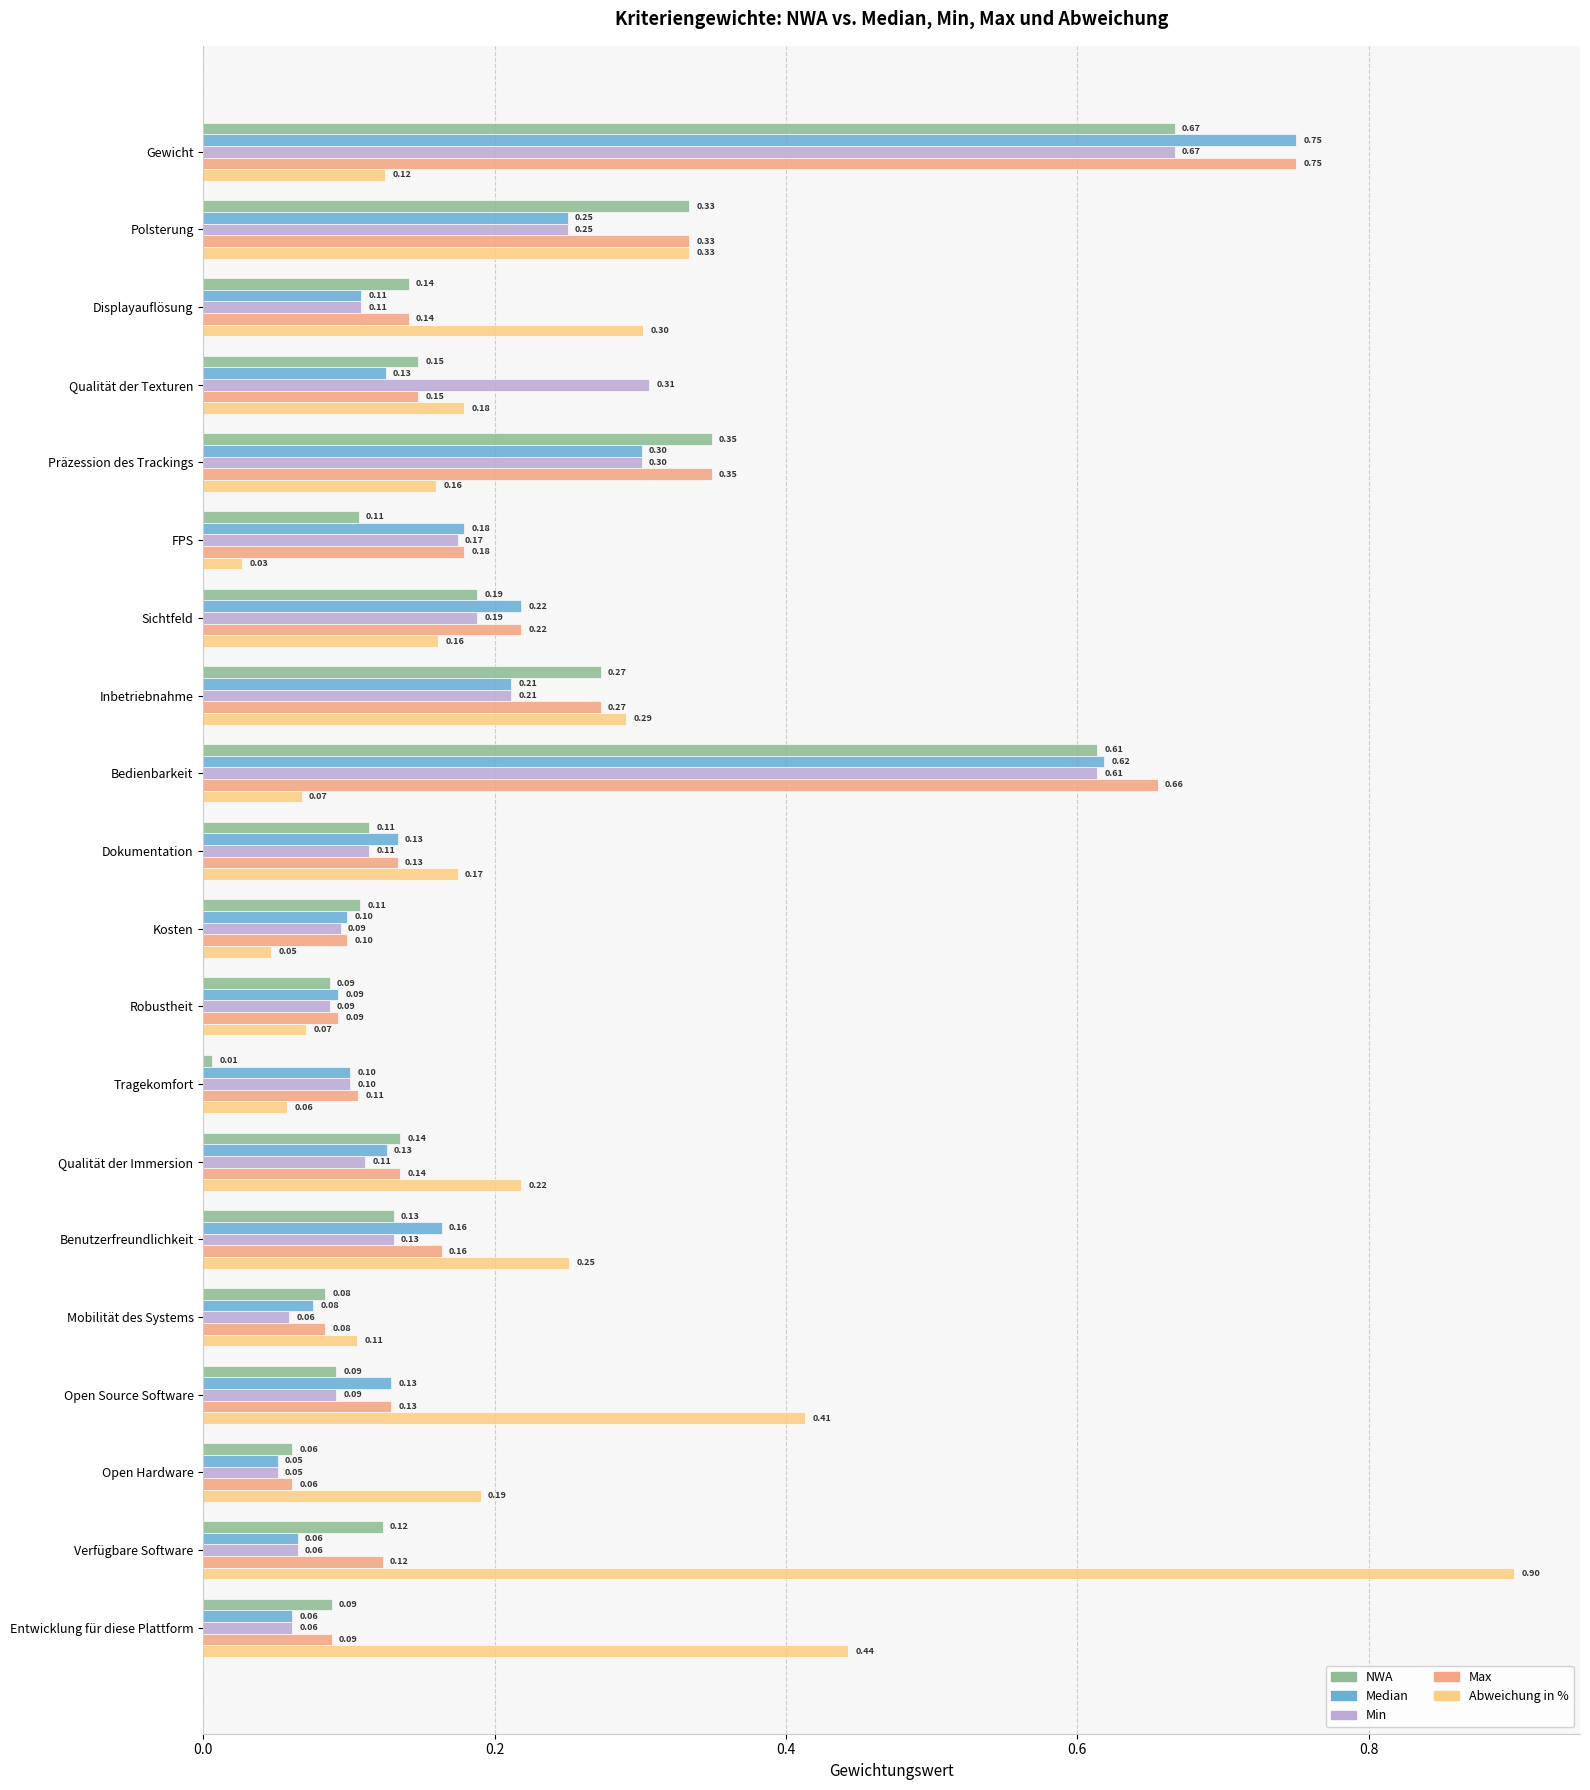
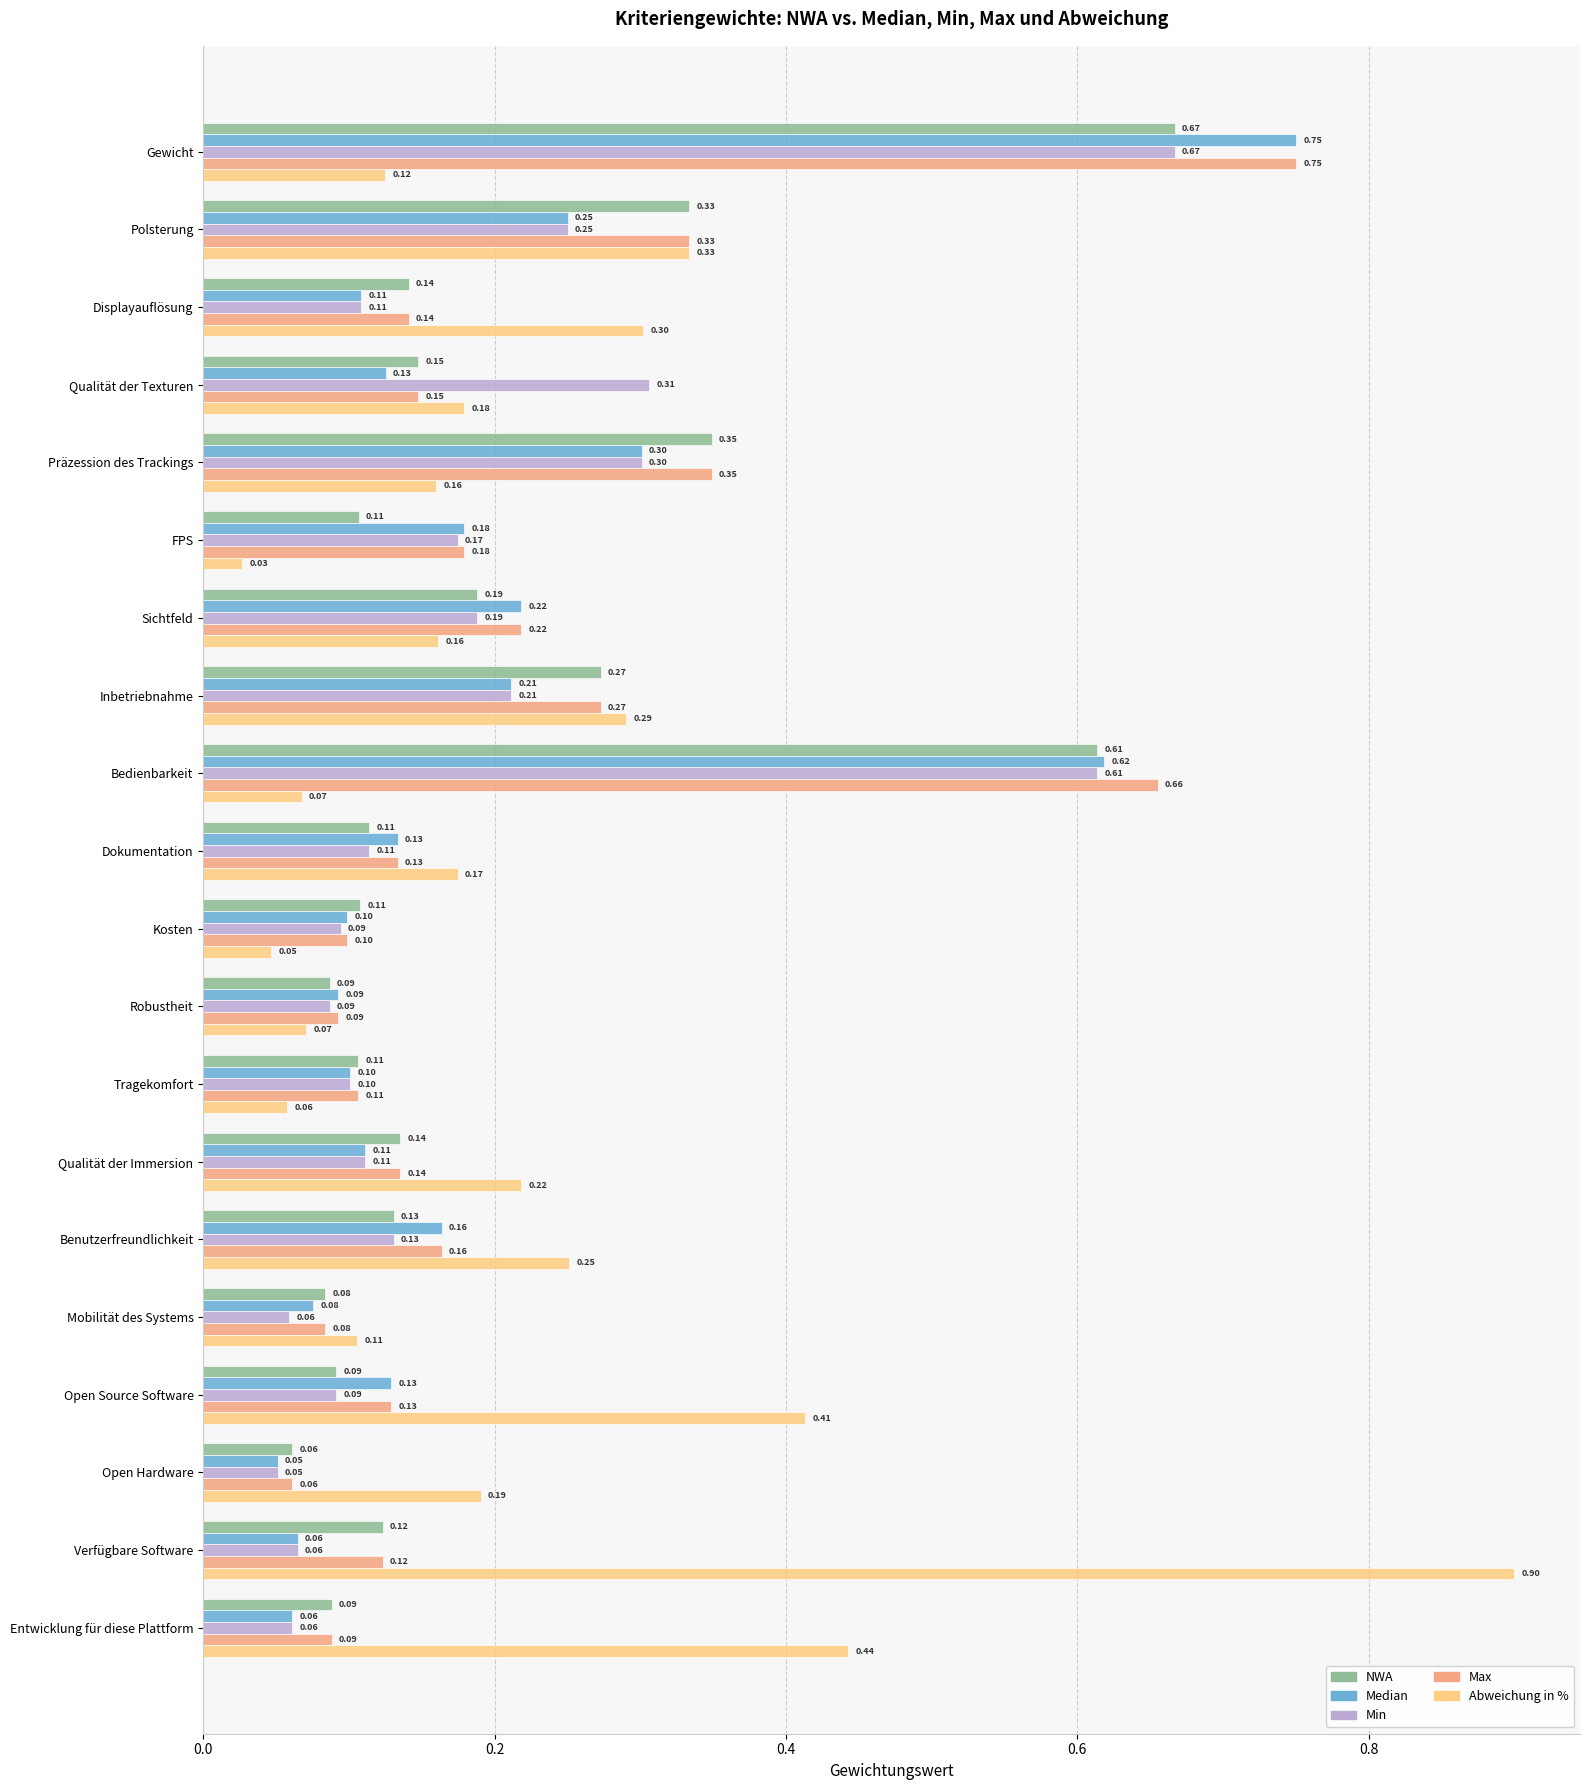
NWA, Tragekomfort: 0.01 -> 0.11
Median, Qualität der Immersion: 0.13 -> 0.11
